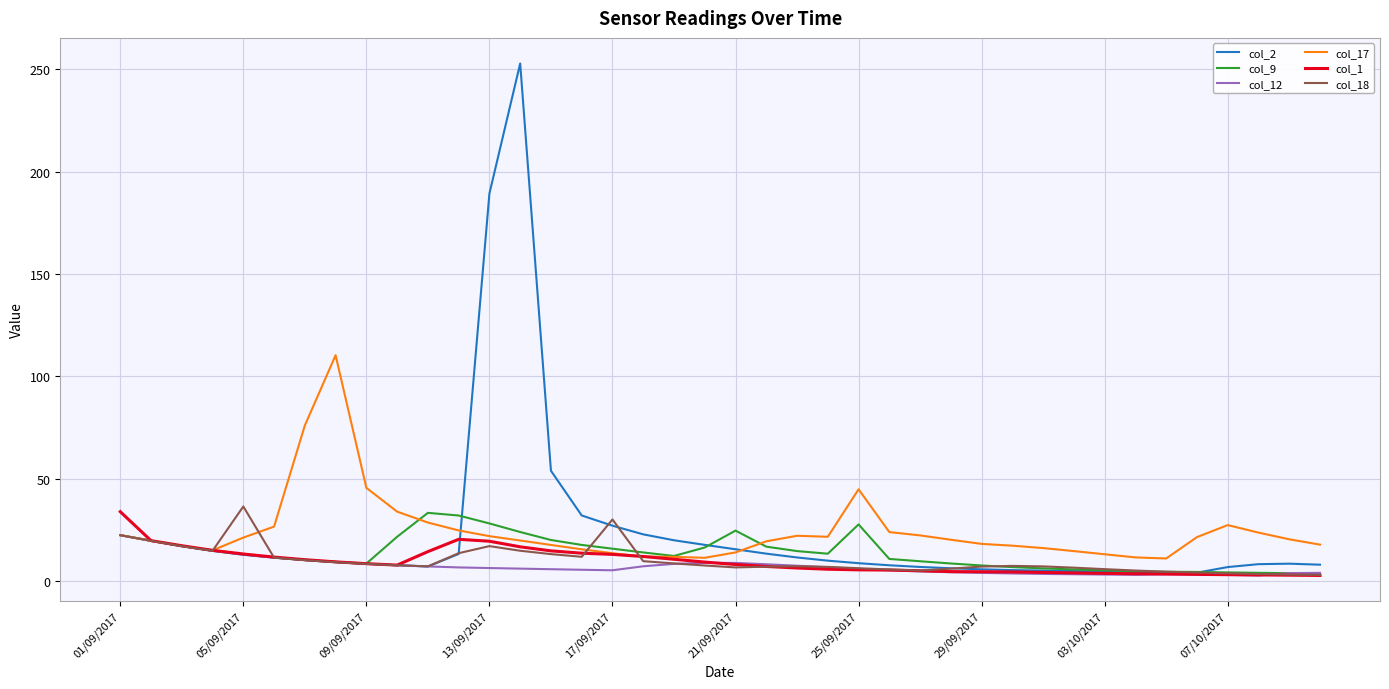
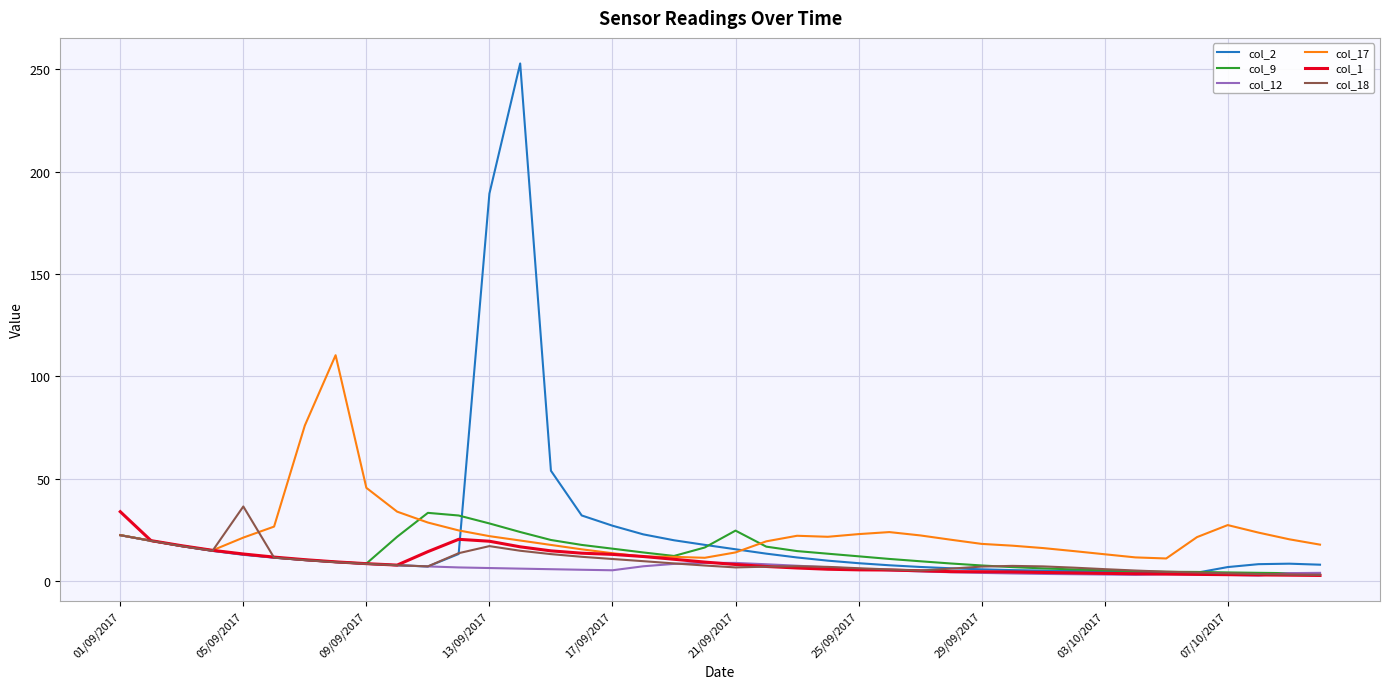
col_18, 17/09/2017: 30 -> 11
col_9, 25/09/2017: 28 -> 12
col_17, 25/09/2017: 45 -> 23
